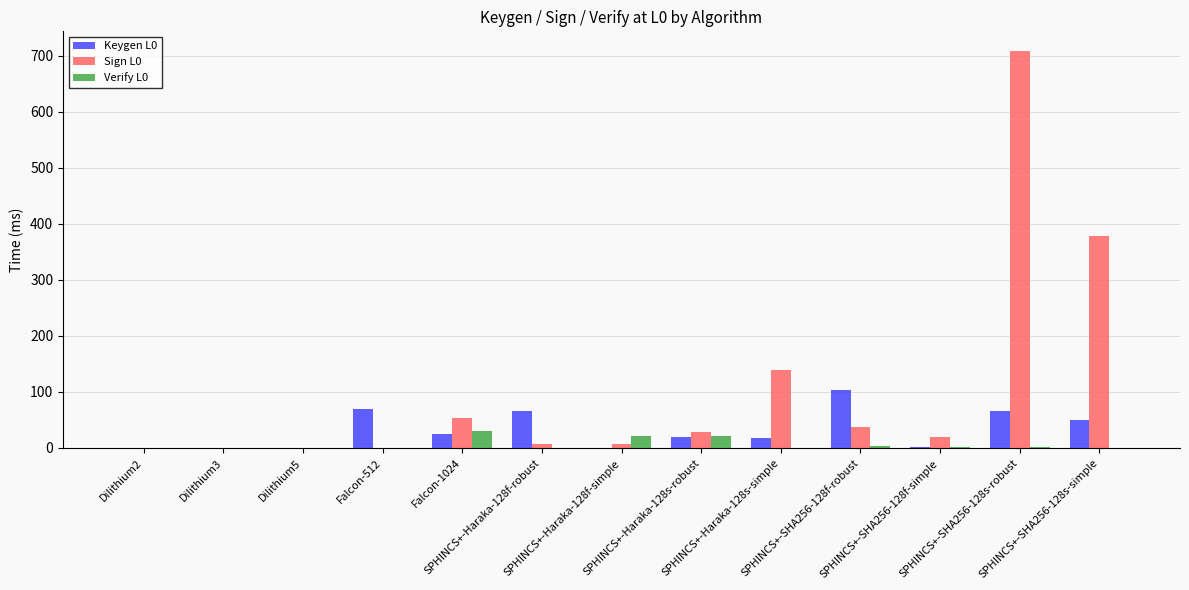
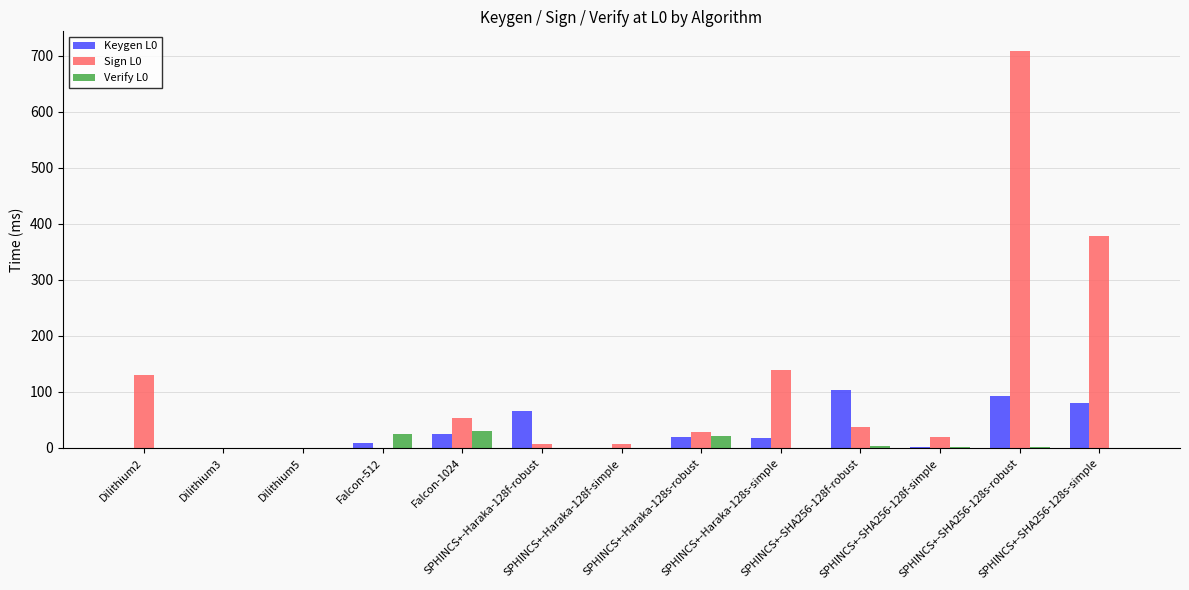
Sign L0, Dilithium2: 0 -> 130
Keygen L0, Falcon-512: 70 -> 10
Verify L0, Falcon-512: 0 -> 30
Verify L0, SPHINCS+-Haraka-128f-simple: 20 -> 0
Keygen L0, SPHINCS+-SHA256-128s-robust: 70 -> 90
Keygen L0, SPHINCS+-SHA256-128s-simple: 50 -> 80
